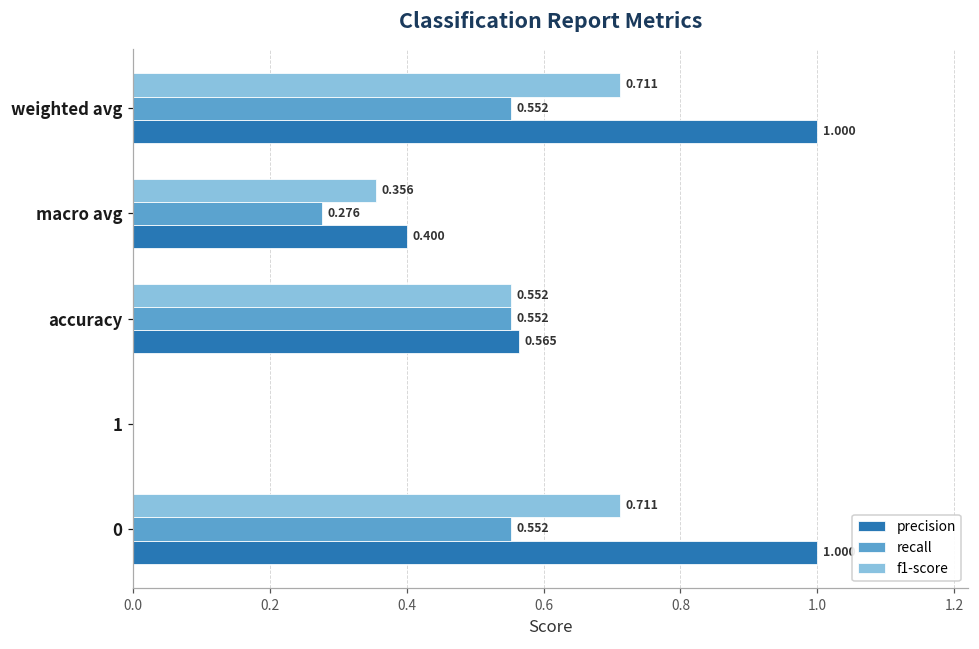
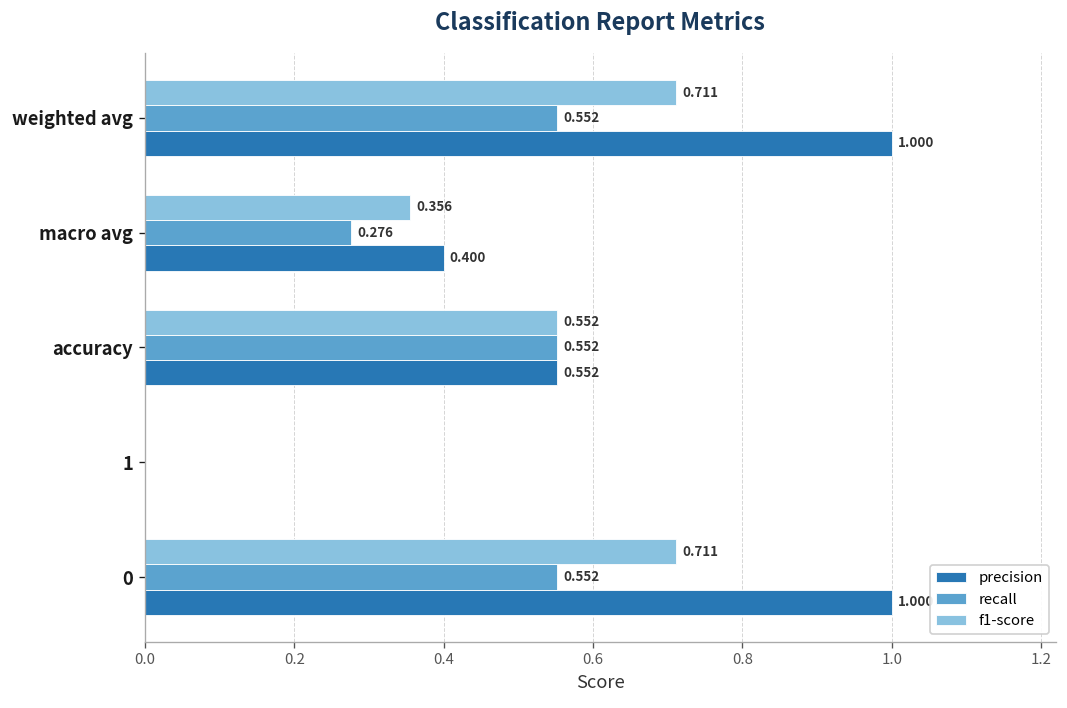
precision, accuracy: 0.565 -> 0.552
